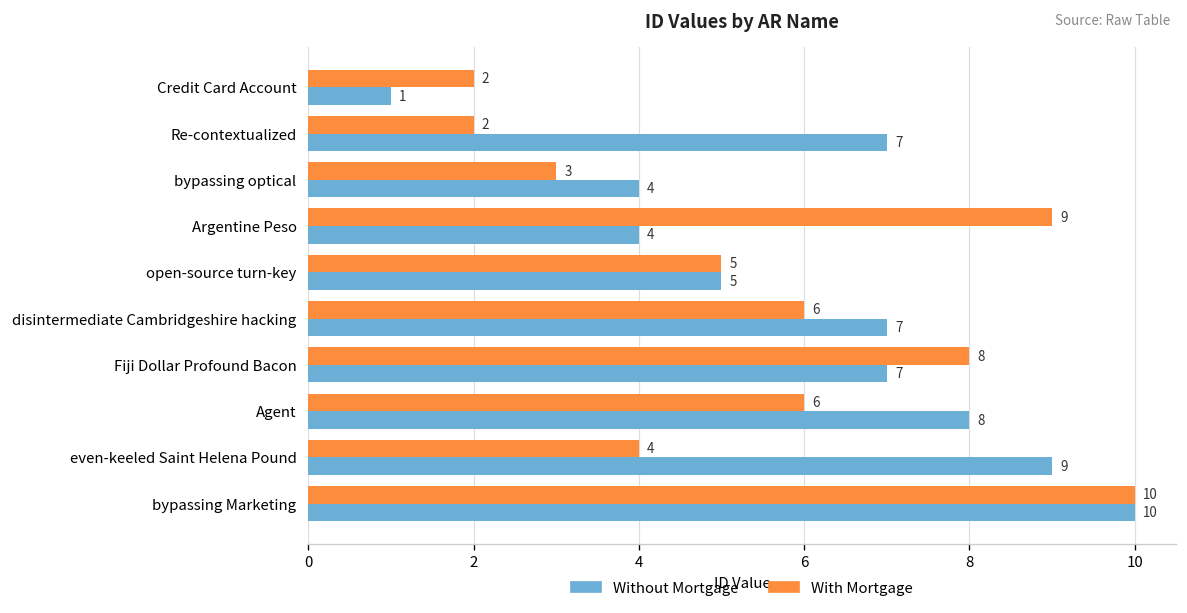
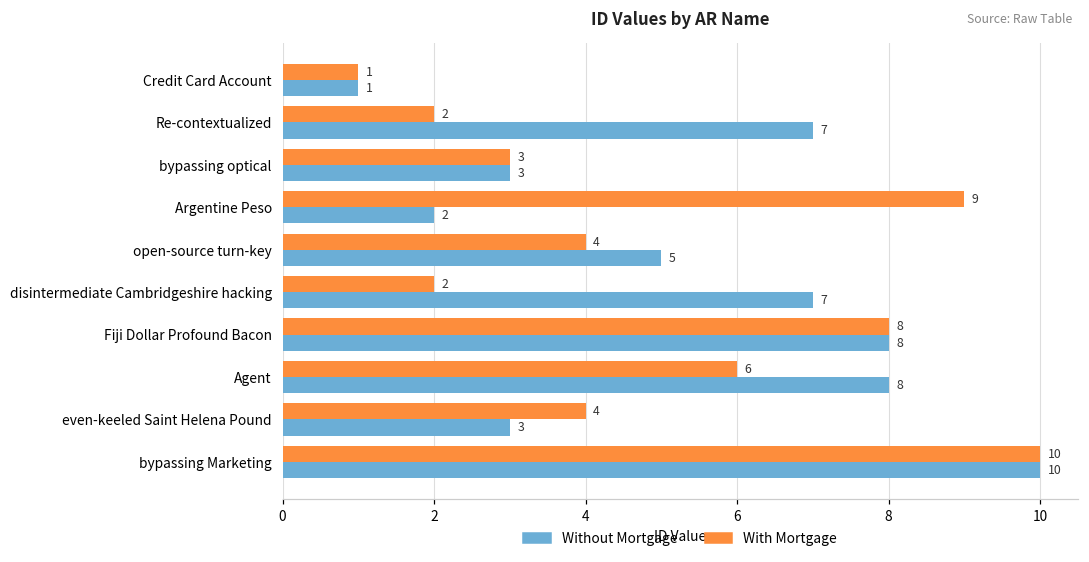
With Mortgage, Credit Card Account: 2 -> 1
Without Mortgage, bypassing optical: 4 -> 3
Without Mortgage, Argentine Peso: 4 -> 2
With Mortgage, open-source turn-key: 5 -> 4
With Mortgage, disintermediate Cambridgeshire hacking: 6 -> 2
Without Mortgage, Fiji Dollar Profound Bacon: 7 -> 8
Without Mortgage, even-keeled Saint Helena Pound: 9 -> 3
